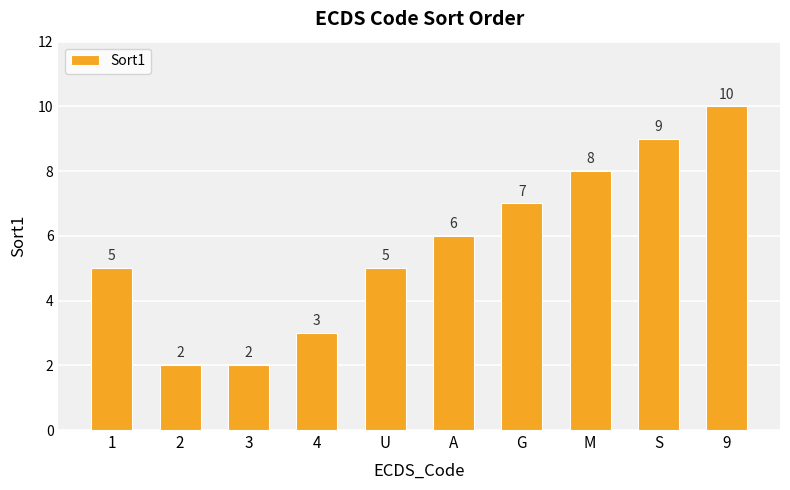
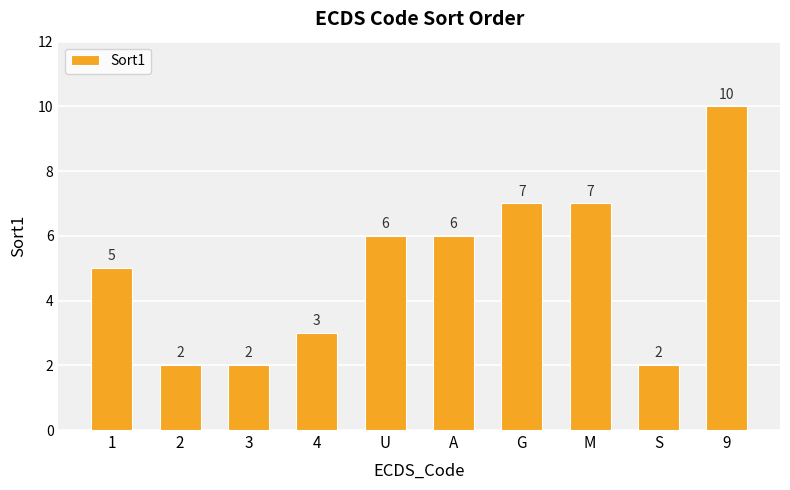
U: 5 -> 6
M: 8 -> 7
S: 9 -> 2
